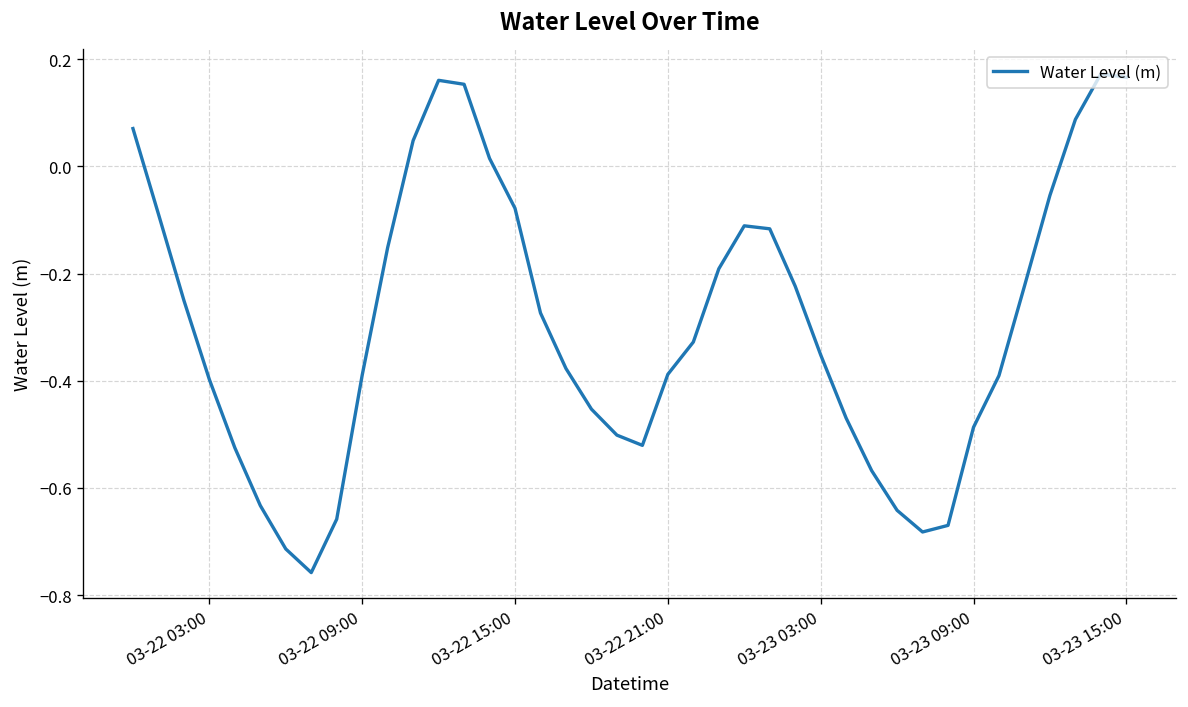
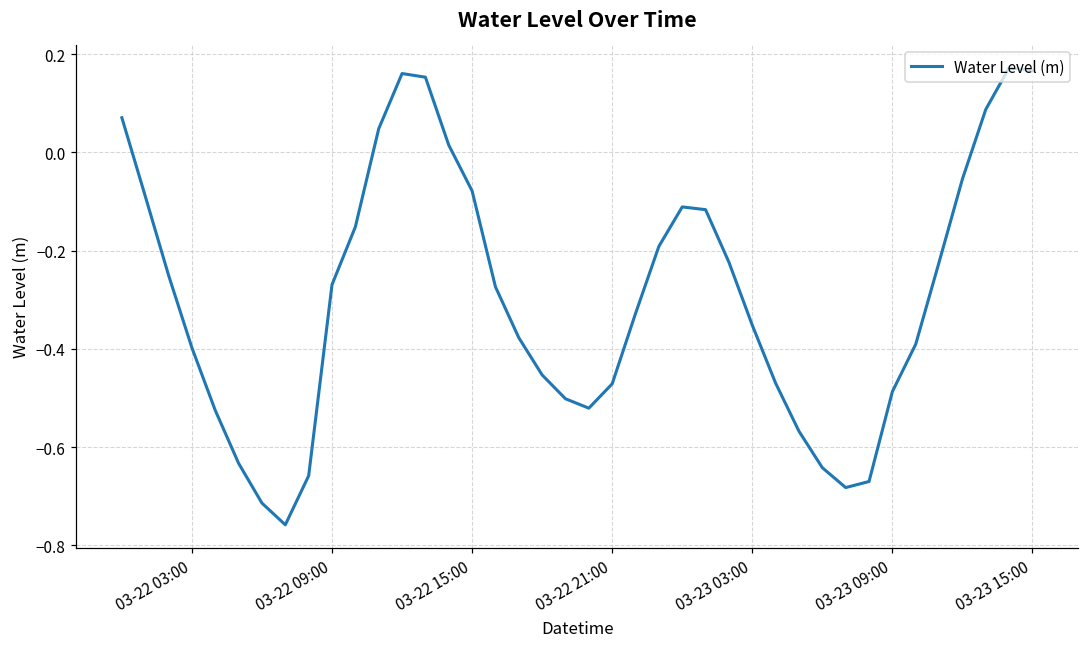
03-22 09:00: -0.39 -> -0.27
03-22 21:00: -0.39 -> -0.47
